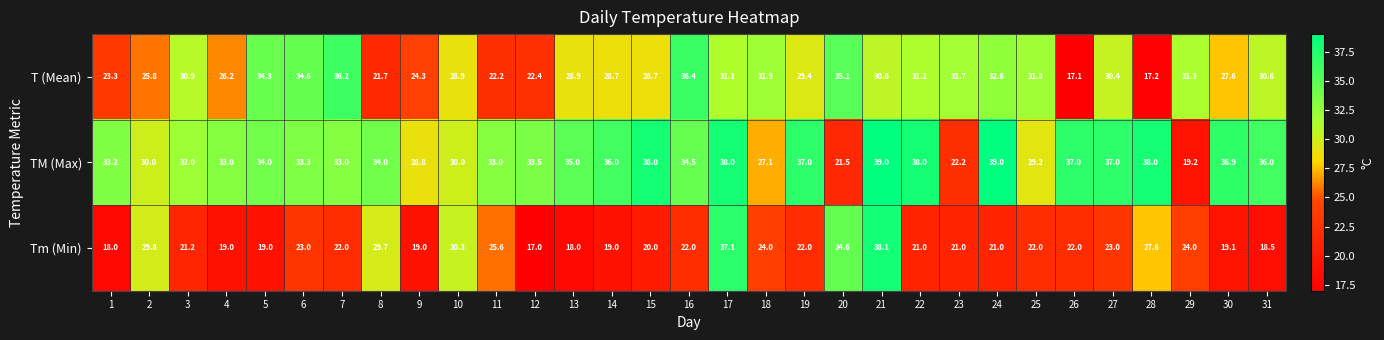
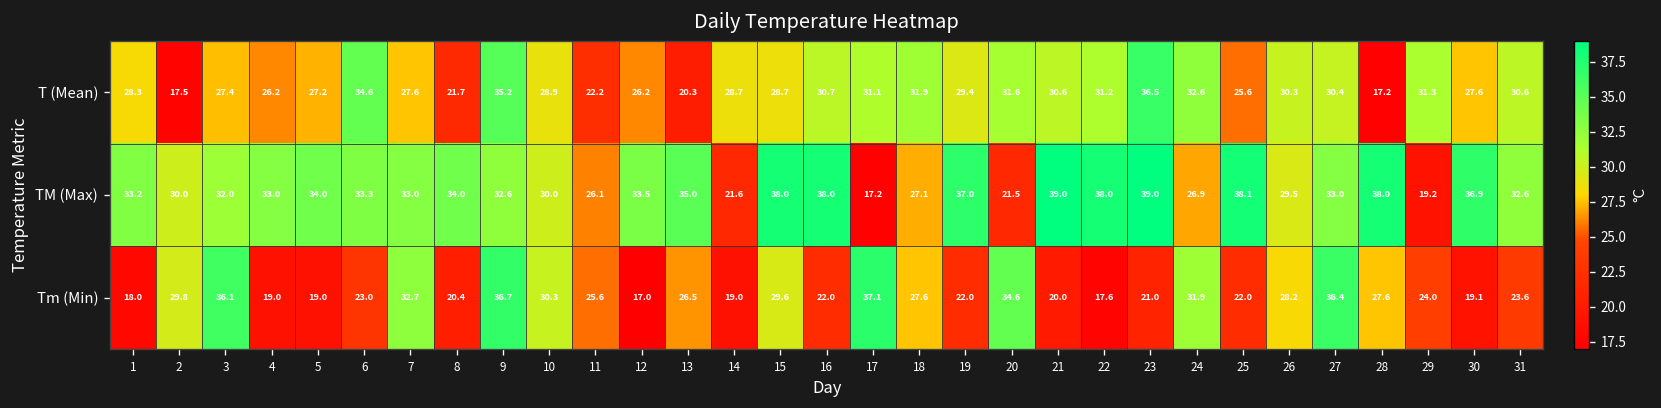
T (Mean), 1: 23.3 -> 28.3
T (Mean), 2: 25.8 -> 17.5
T (Mean), 3: 30.9 -> 27.4
T (Mean), 5: 34.3 -> 27.2
T (Mean), 7: 36.2 -> 27.6
T (Mean), 9: 24.3 -> 35.2
T (Mean), 12: 22.4 -> 26.2
T (Mean), 13: 28.9 -> 20.3
T (Mean), 16: 36.4 -> 30.7
T (Mean), 20: 35.1 -> 31.6
T (Mean), 23: 31.7 -> 36.5
T (Mean), 25: 31.8 -> 25.6
T (Mean), 26: 17.1 -> 30.3
TM (Max), 9: 28.8 -> 32.6
TM (Max), 11: 33.0 -> 26.1
TM (Max), 14: 36.0 -> 21.6
TM (Max), 16: 34.5 -> 38.0
TM (Max), 17: 38.0 -> 17.2
TM (Max), 23: 22.2 -> 39.0
TM (Max), 24: 39.0 -> 26.9
TM (Max), 25: 29.2 -> 38.1
TM (Max), 26: 37.0 -> 29.5
TM (Max), 27: 37.0 -> 33.0
TM (Max), 31: 36.0 -> 32.6
Tm (Min), 3: 21.2 -> 36.1
Tm (Min), 7: 22.0 -> 32.7
Tm (Min), 8: 29.7 -> 20.4
Tm (Min), 9: 19.0 -> 36.7
Tm (Min), 13: 18.0 -> 26.5
Tm (Min), 15: 20.0 -> 29.6
Tm (Min), 18: 24.0 -> 27.6
Tm (Min), 21: 38.1 -> 20.0
Tm (Min), 22: 21.0 -> 17.6
Tm (Min), 24: 21.0 -> 31.9
Tm (Min), 26: 22.0 -> 28.2
Tm (Min), 27: 23.0 -> 36.4
Tm (Min), 31: 18.5 -> 23.6
